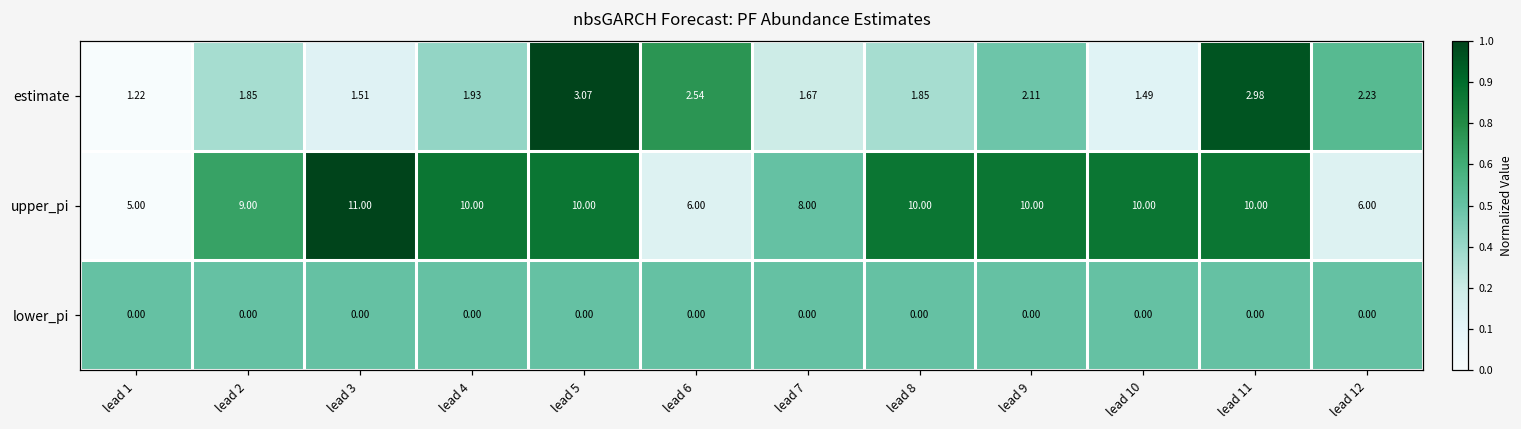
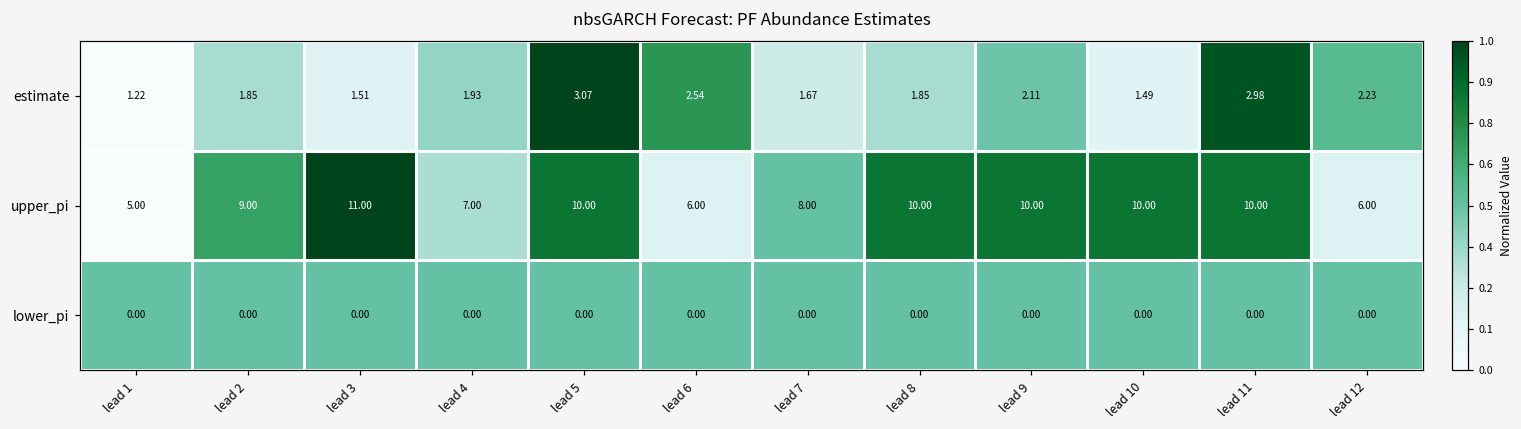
upper_pi, lead 4: 10.00 -> 7.00
